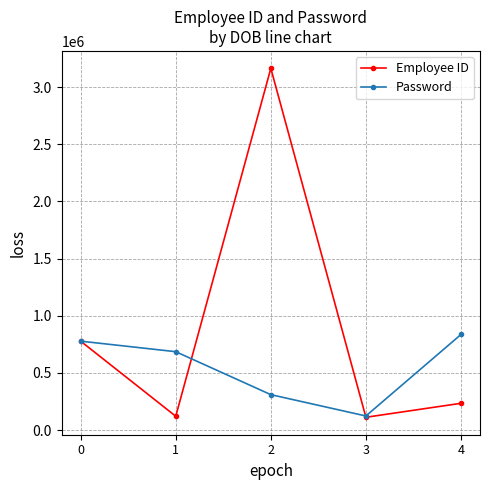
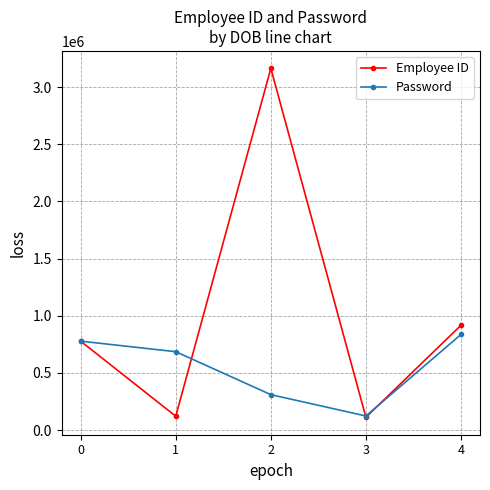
Employee ID, 4: 230000 -> 920000
